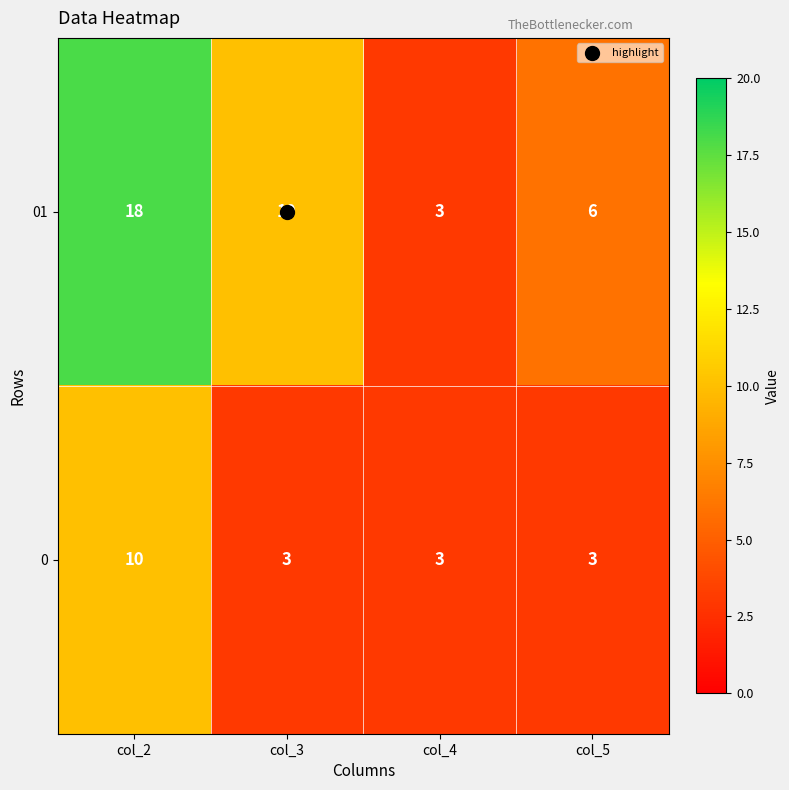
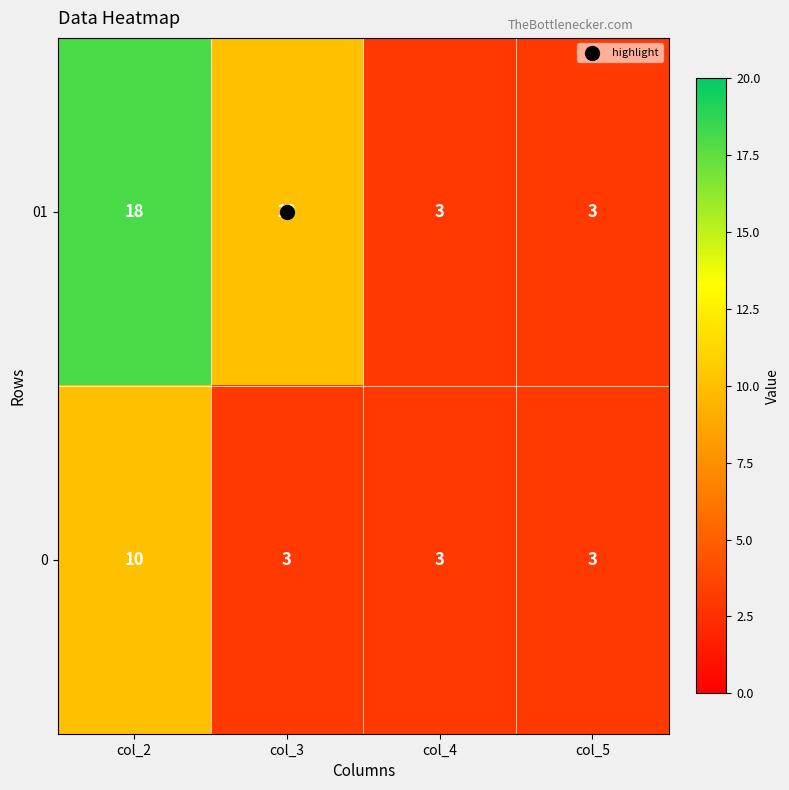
01, col_5: 6 -> 3
